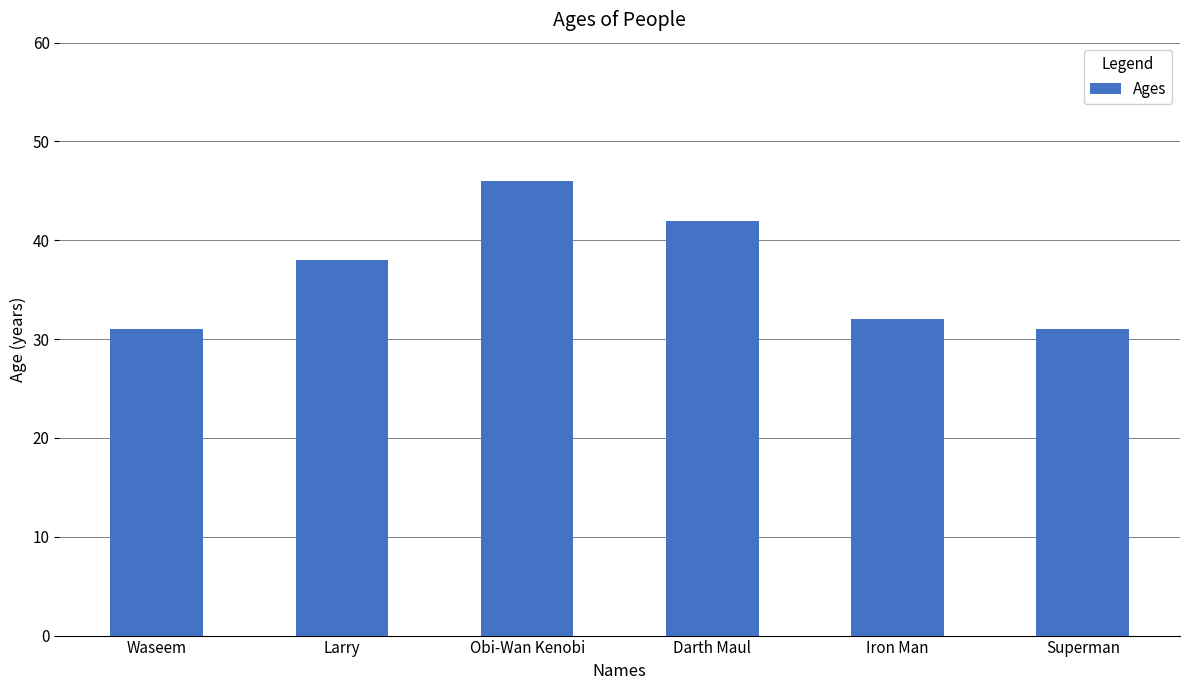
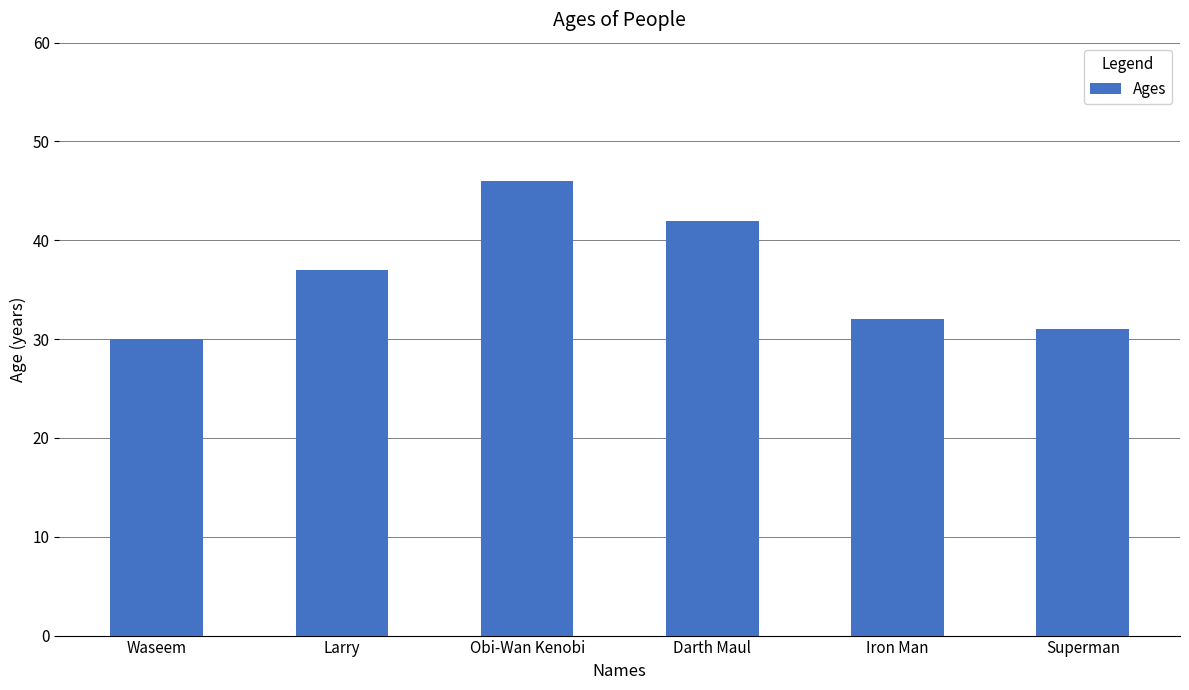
Waseem: 31 -> 30
Larry: 38 -> 37
